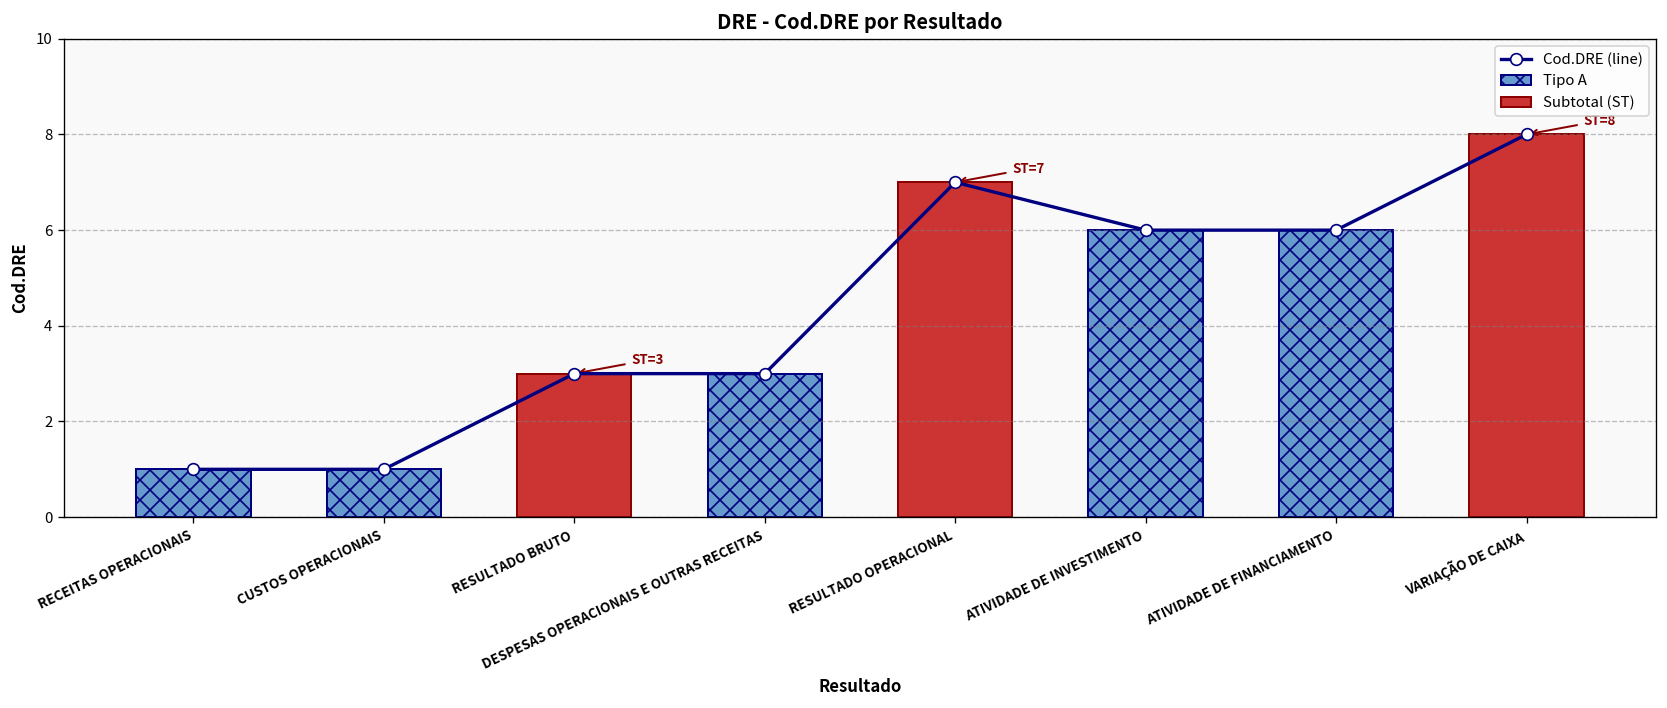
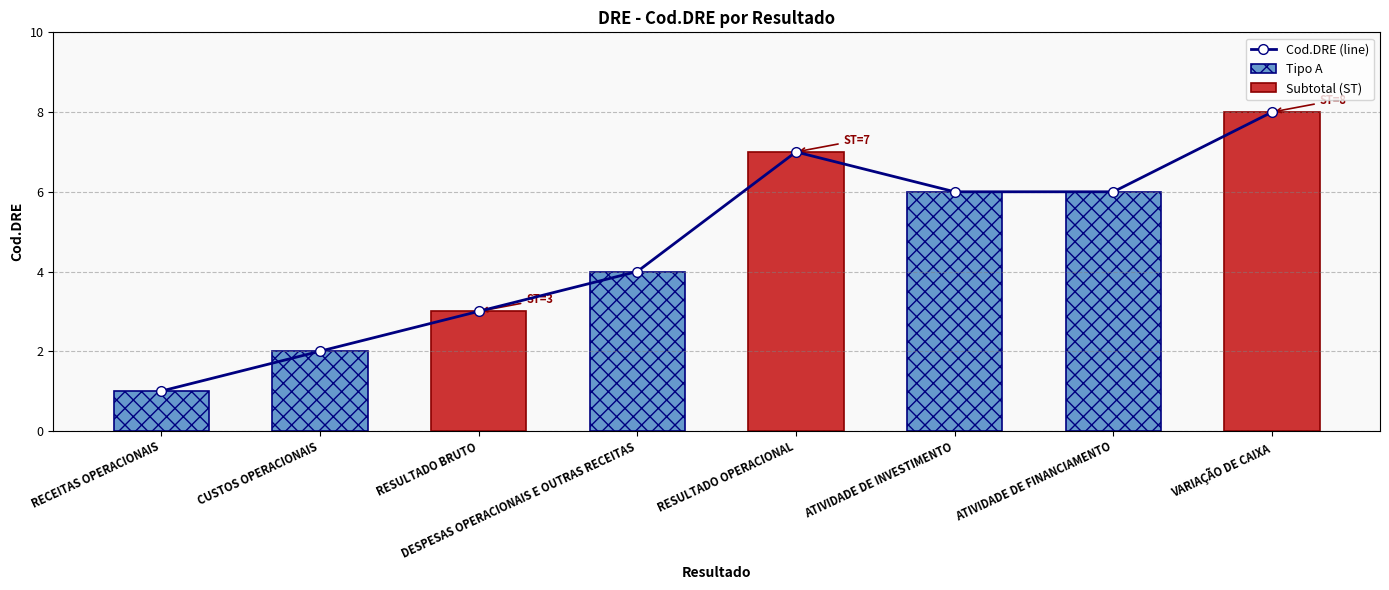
CUSTOS OPERACIONAIS: 1 -> 2
DESPESAS OPERACIONAIS E OUTRAS RECEITAS: 3 -> 4
